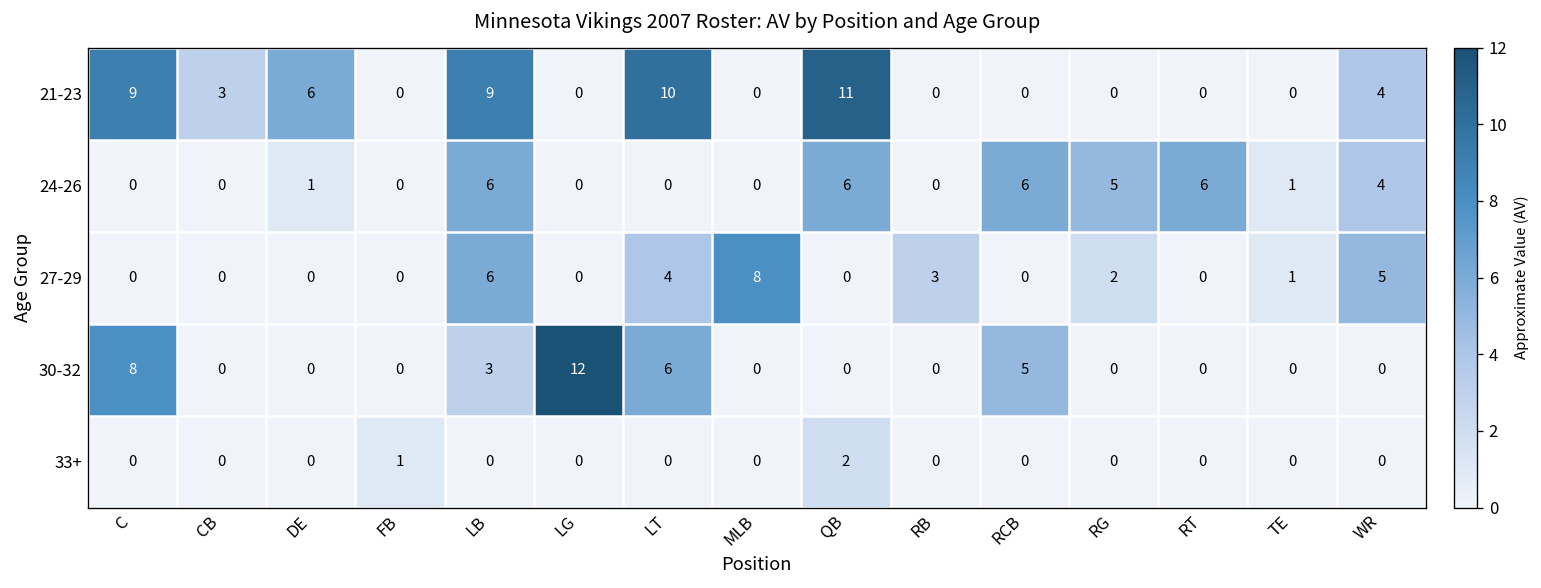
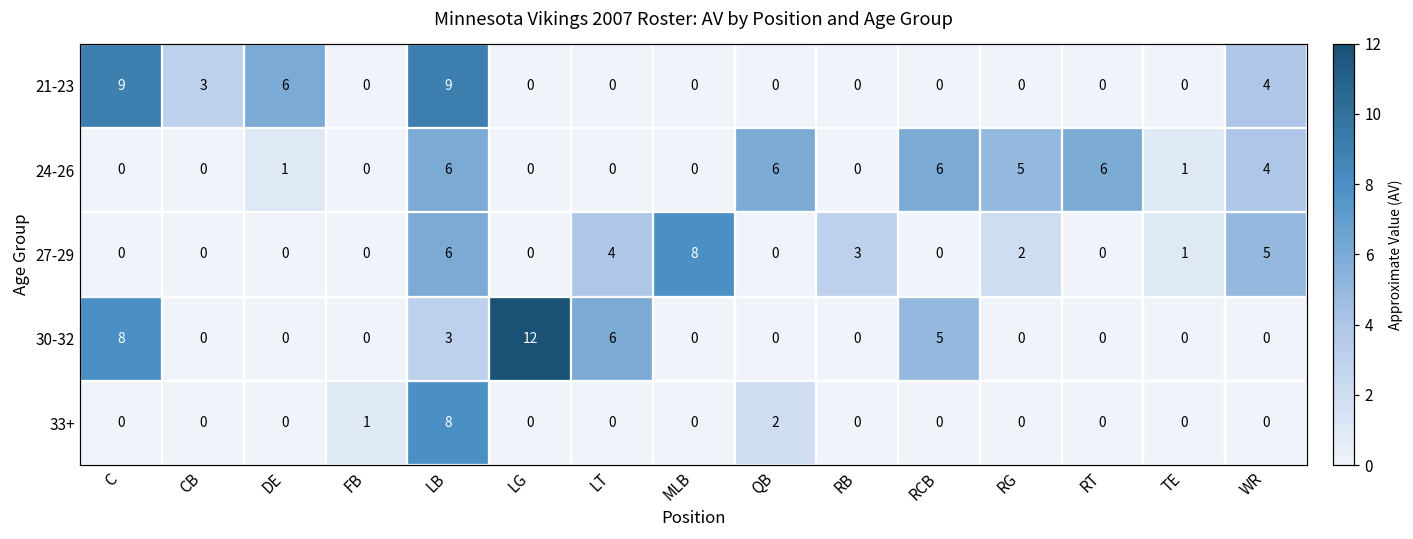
21-23, LT: 10 -> 0
21-23, QB: 11 -> 0
33+, LB: 0 -> 8
